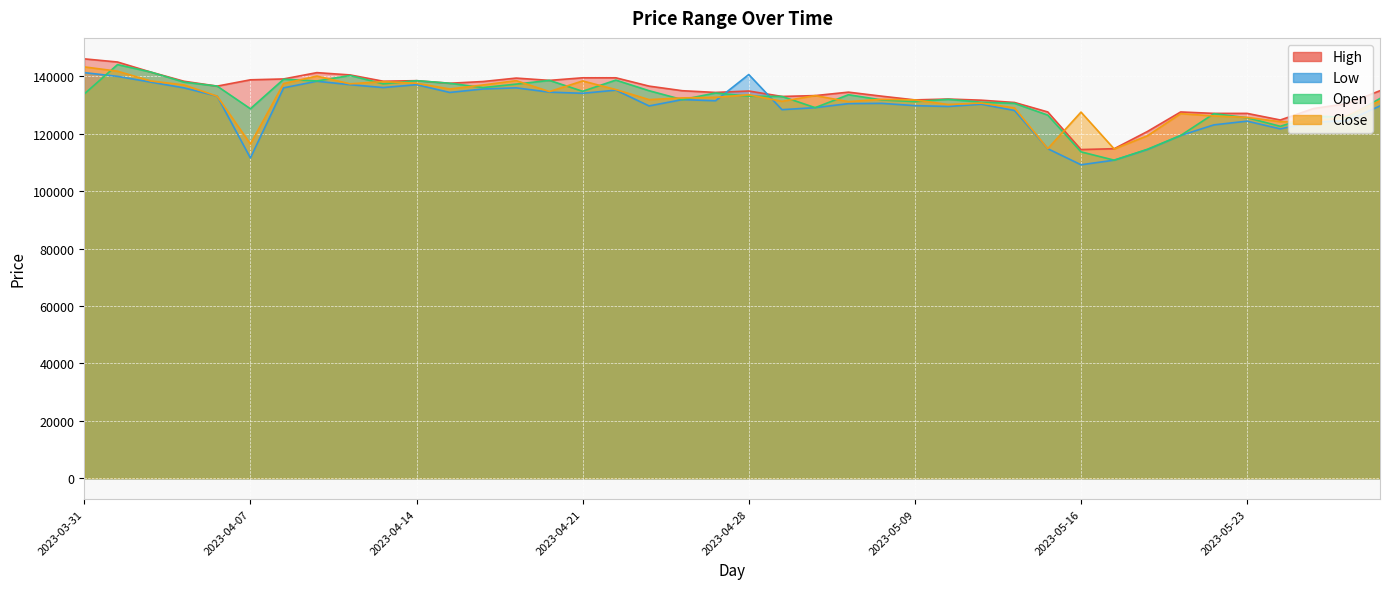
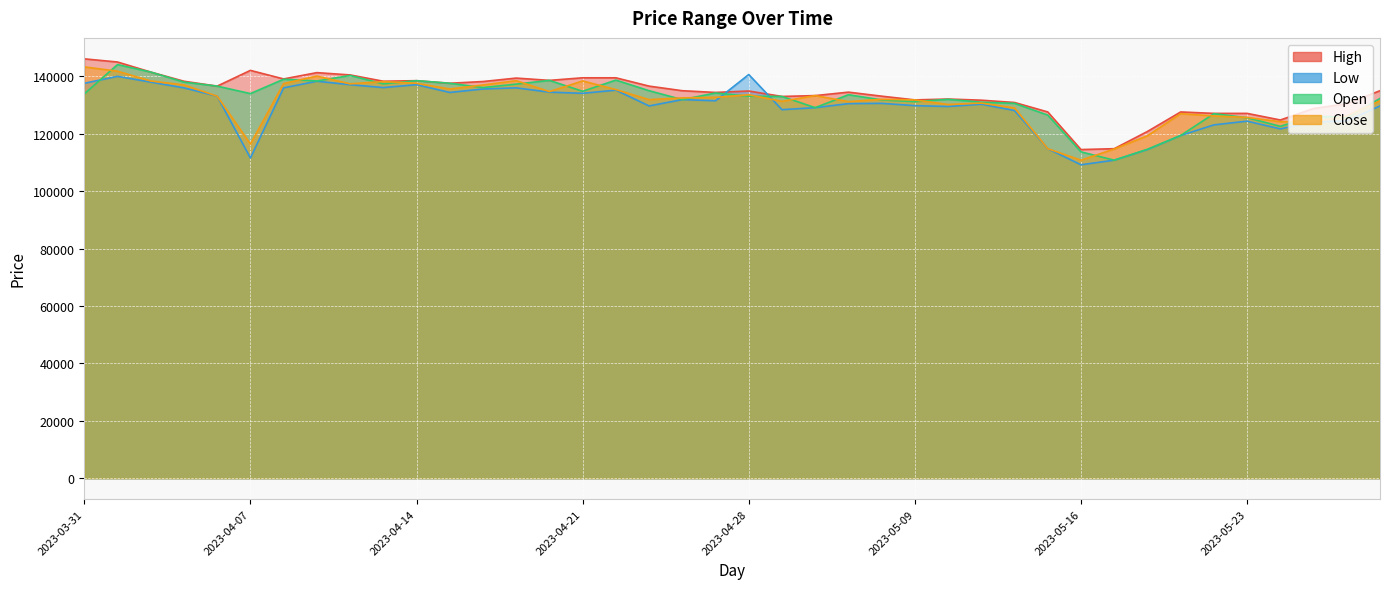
Low, 2023-03-31: 141000 -> 138000
High, 2023-04-07: 139000 -> 142000
Open, 2023-04-07: 129000 -> 134000
Close, 2023-05-16: 128000 -> 111000
